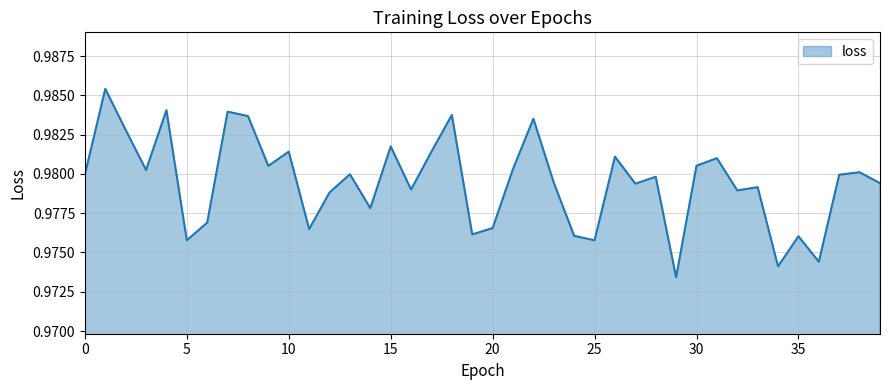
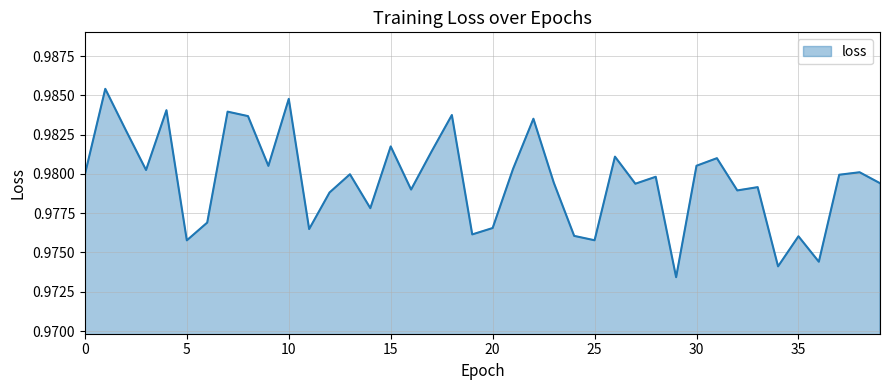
10: 0.9814 -> 0.9848
